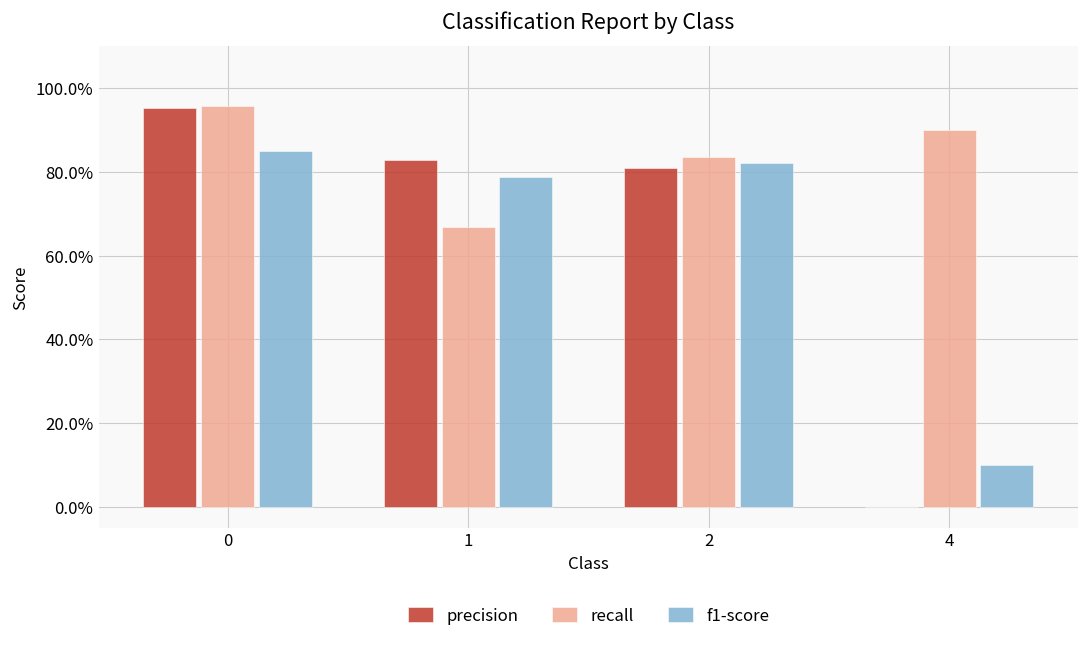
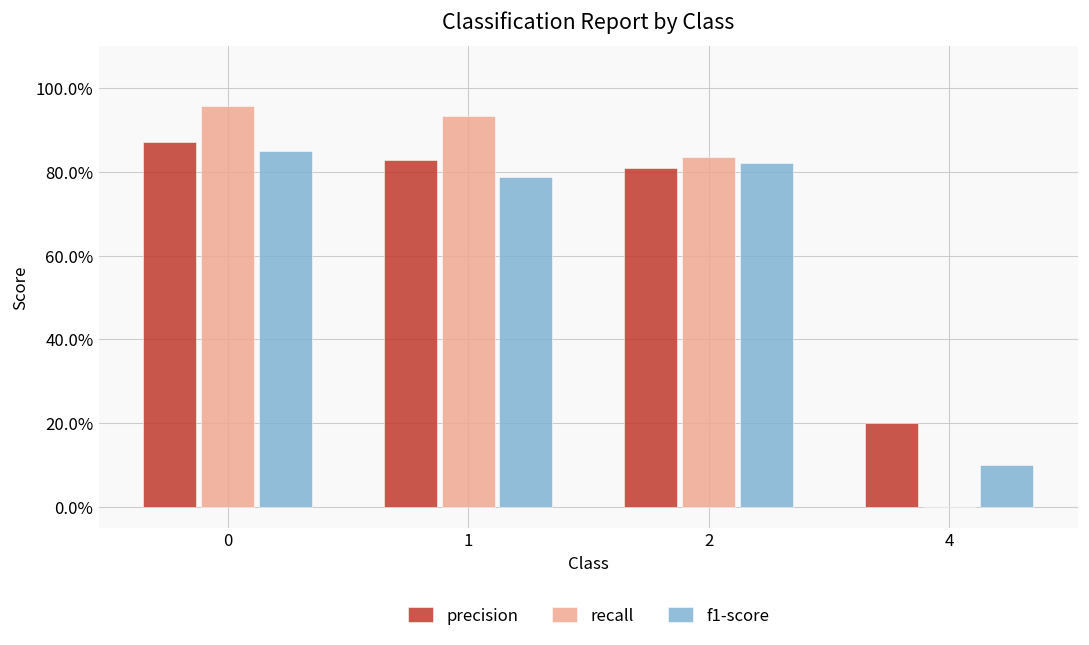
precision, 0: 95% -> 87%
recall, 1: 67% -> 93%
precision, 4: 0% -> 20%
recall, 4: 90% -> 0%
